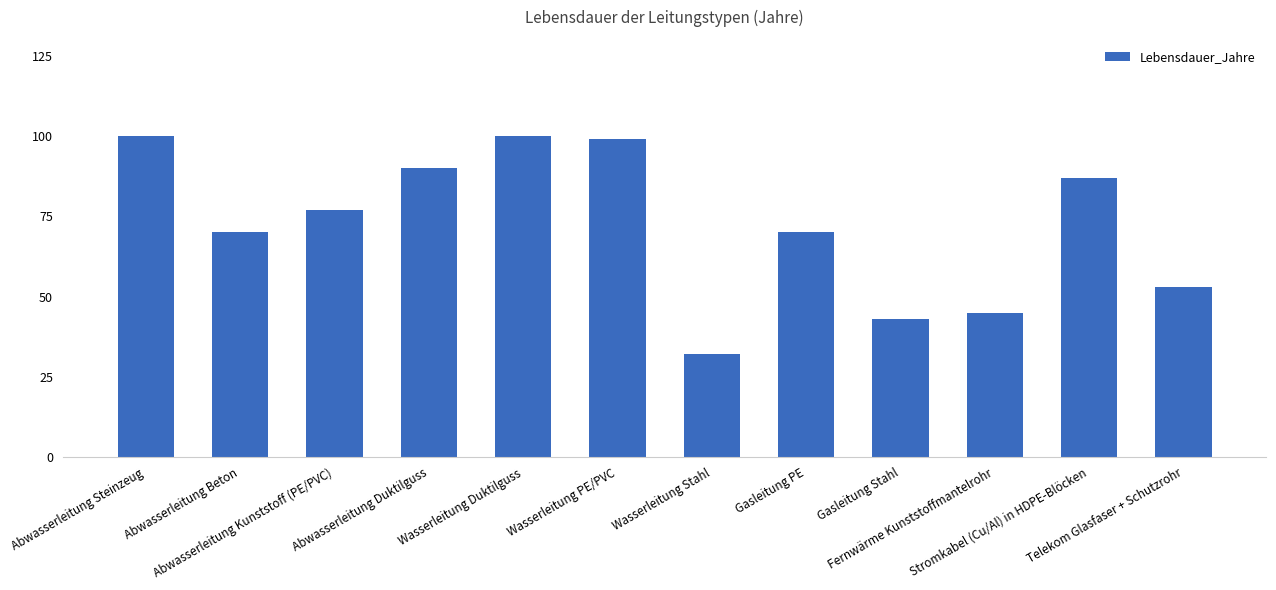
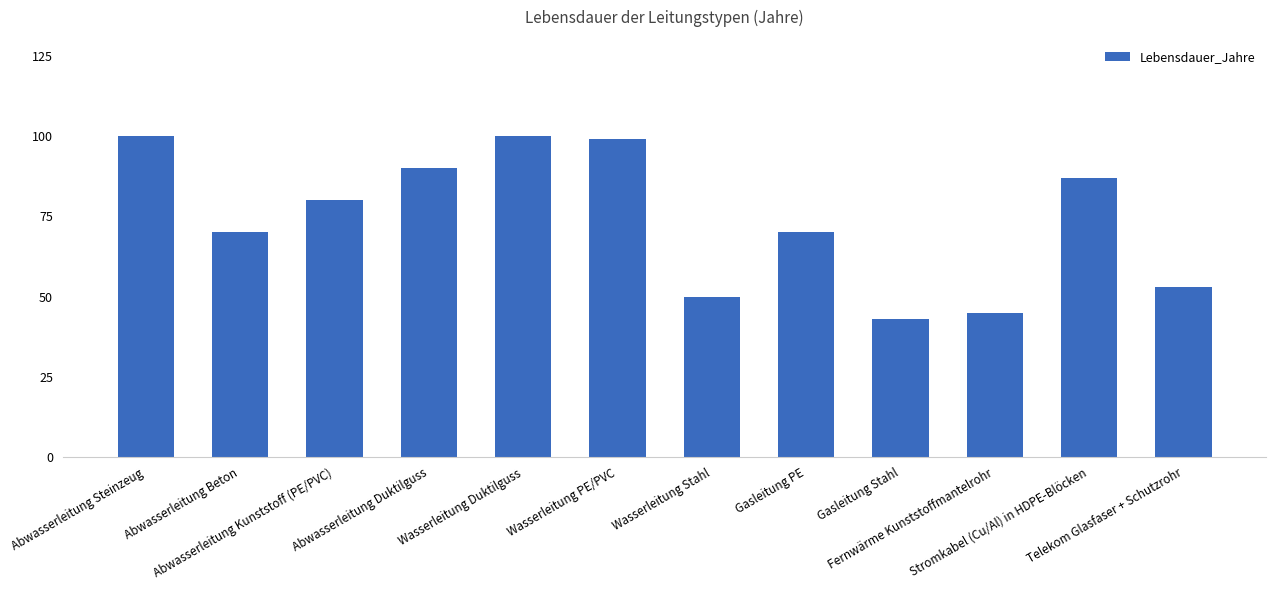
Abwasserleitung Kunststoff (PE/PVC): 77 -> 80
Wasserleitung Stahl: 32 -> 50
